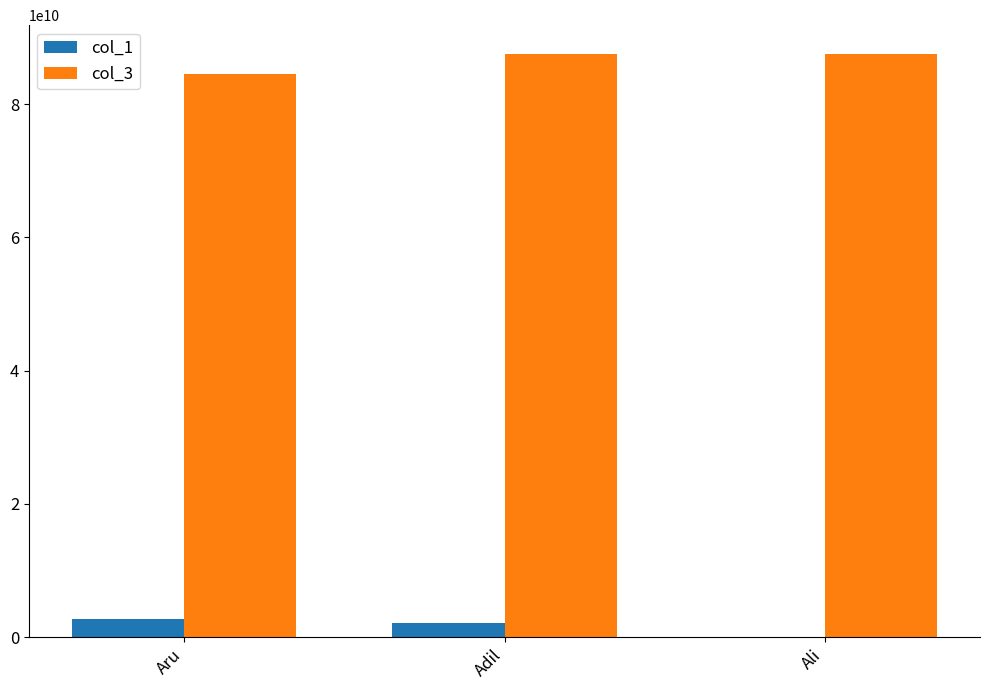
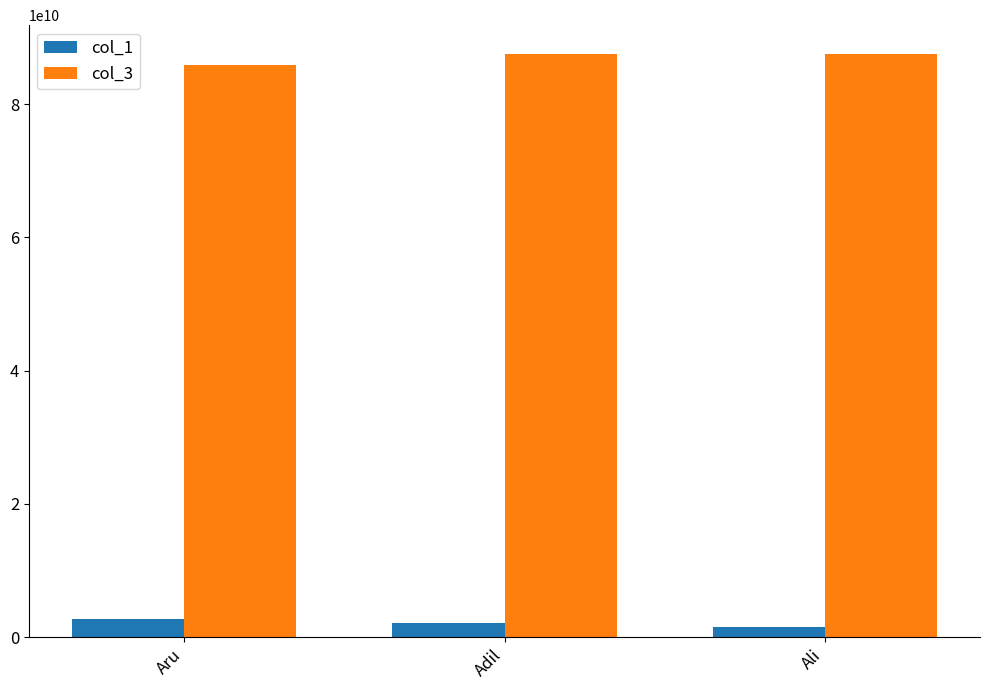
col_3, Aru: 85000000000 -> 86000000000
col_1, Ali: 0 -> 1000000000
